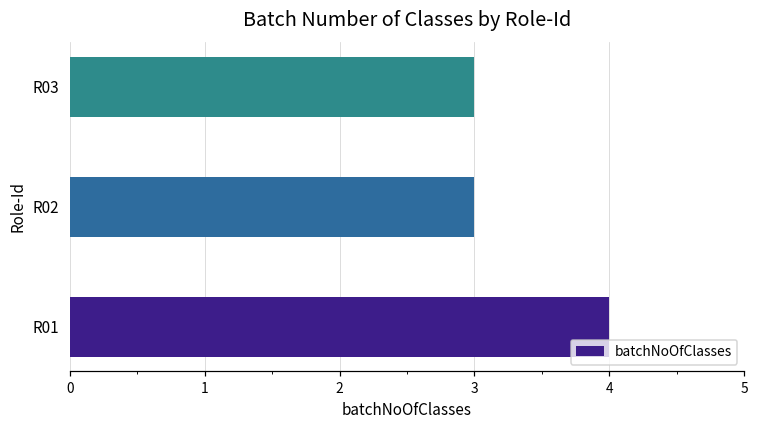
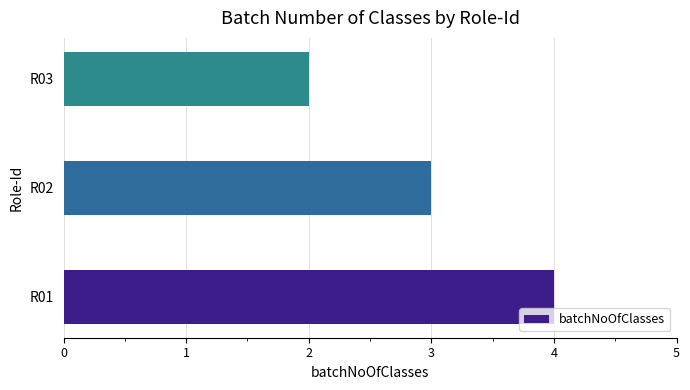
R03: 3 -> 2
